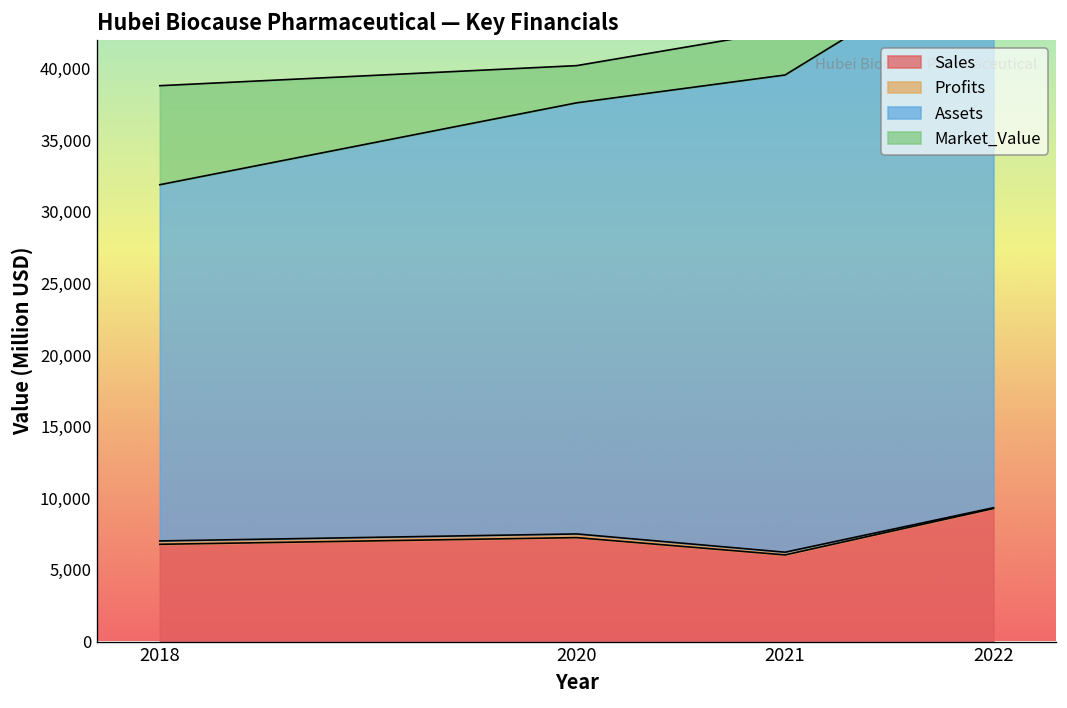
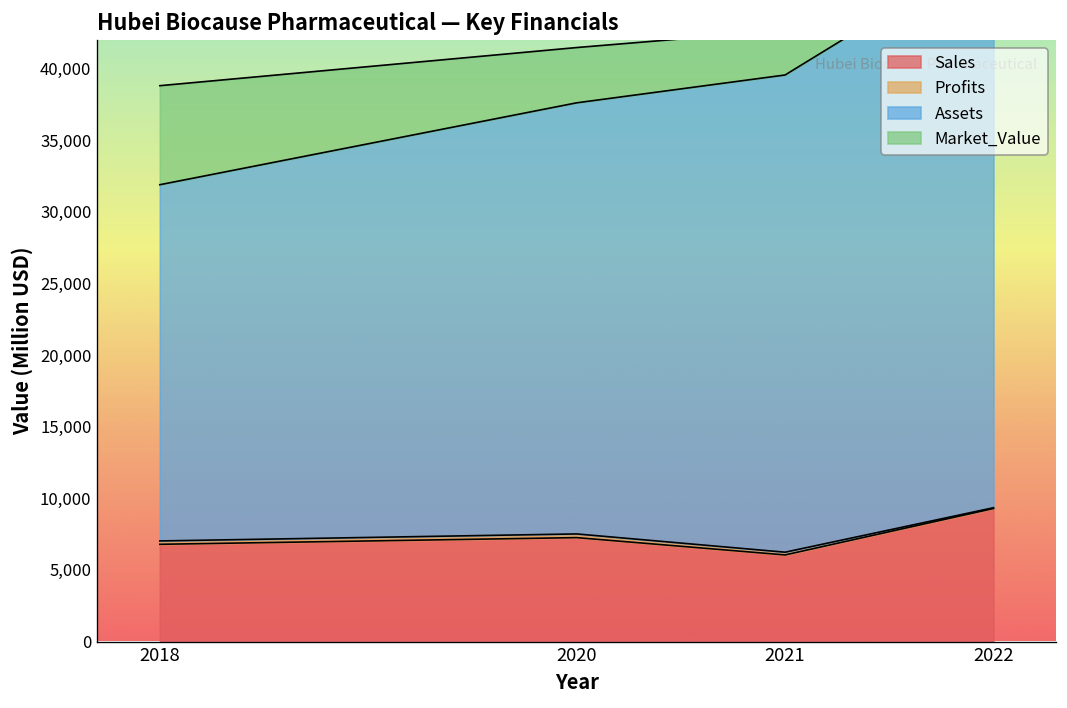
Market_Value, 2020: 2,600 -> 3,900
